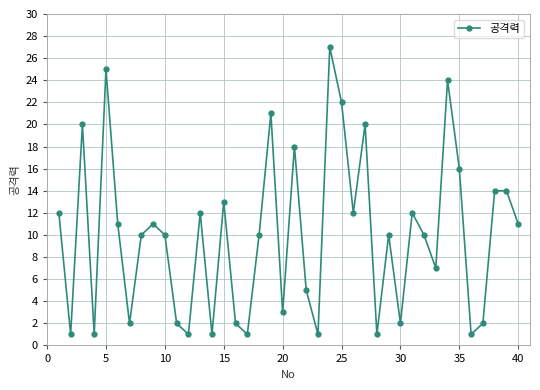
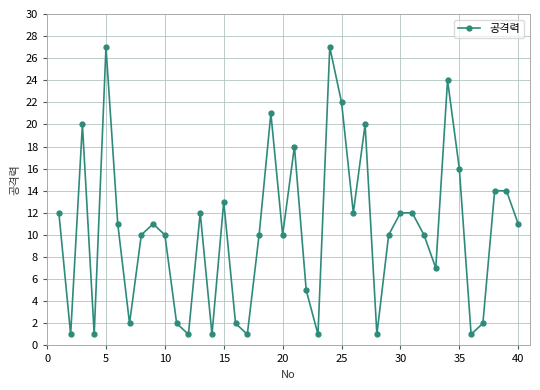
5: 25 -> 27
20: 3 -> 10
30: 2 -> 12
